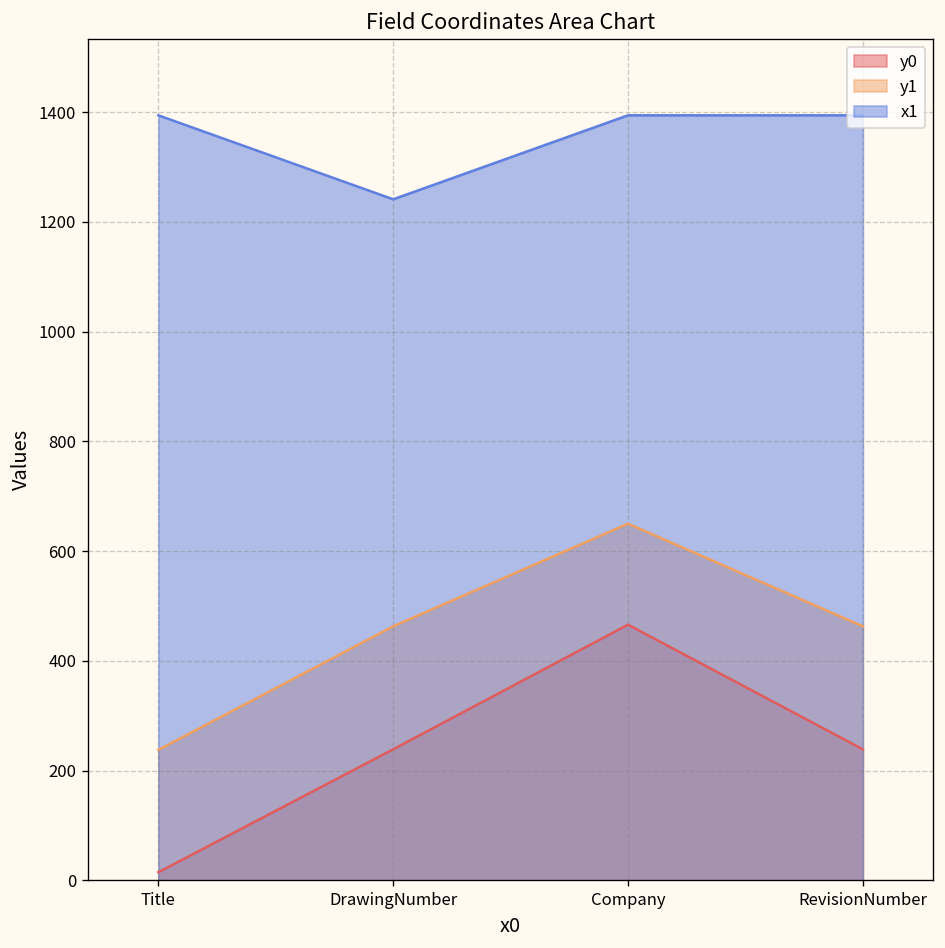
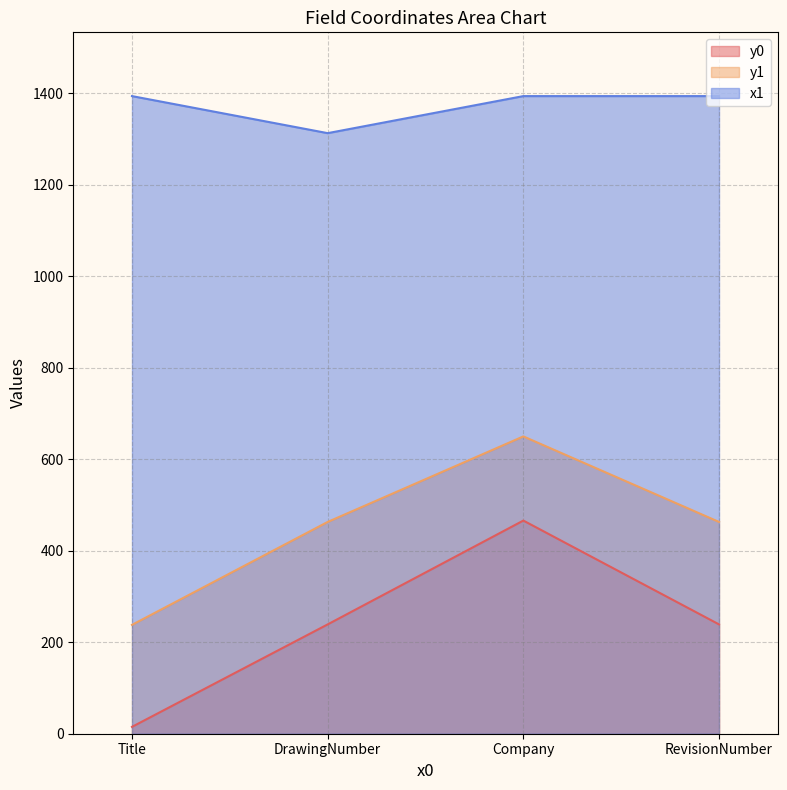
x1, DrawingNumber: 1240 -> 1310
